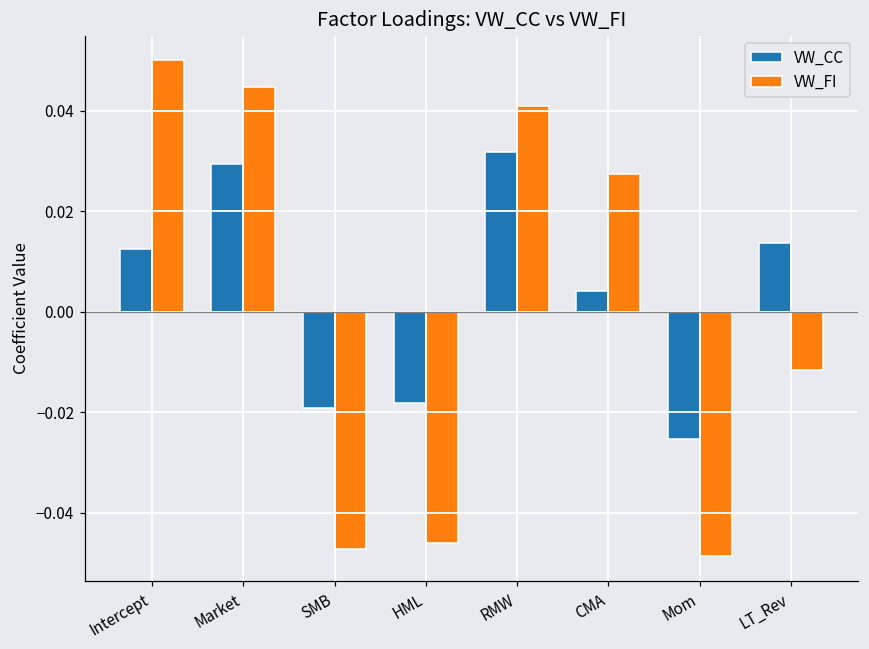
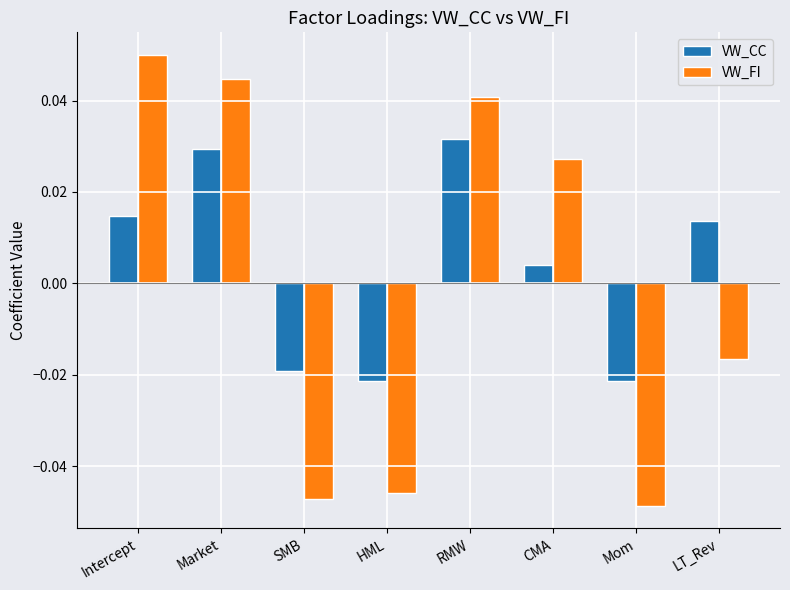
VW_CC, Intercept: 0.012 -> 0.015
VW_CC, HML: -0.018 -> -0.021
VW_CC, Mom: -0.025 -> -0.021
VW_FI, LT_Rev: -0.012 -> -0.017
